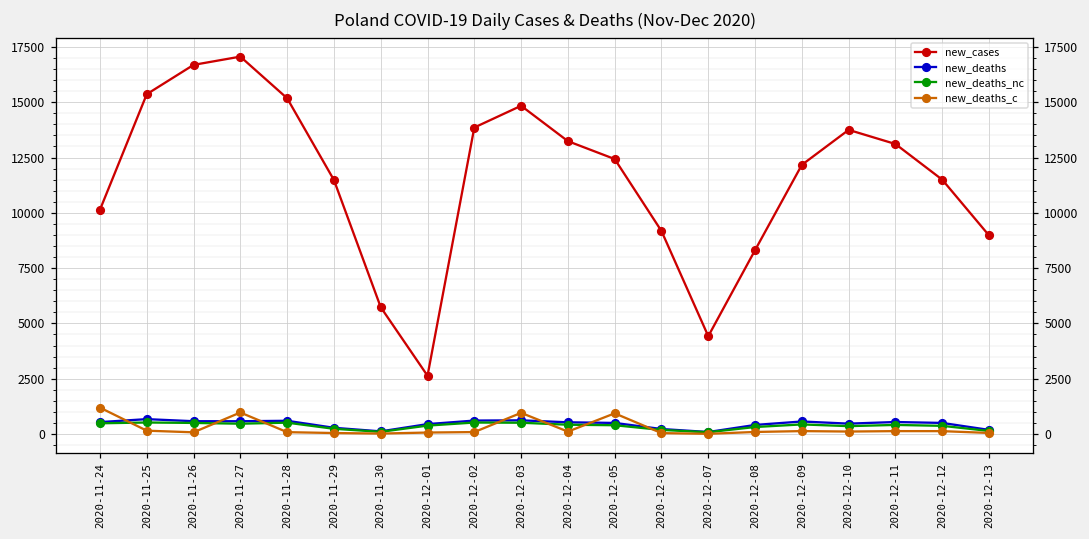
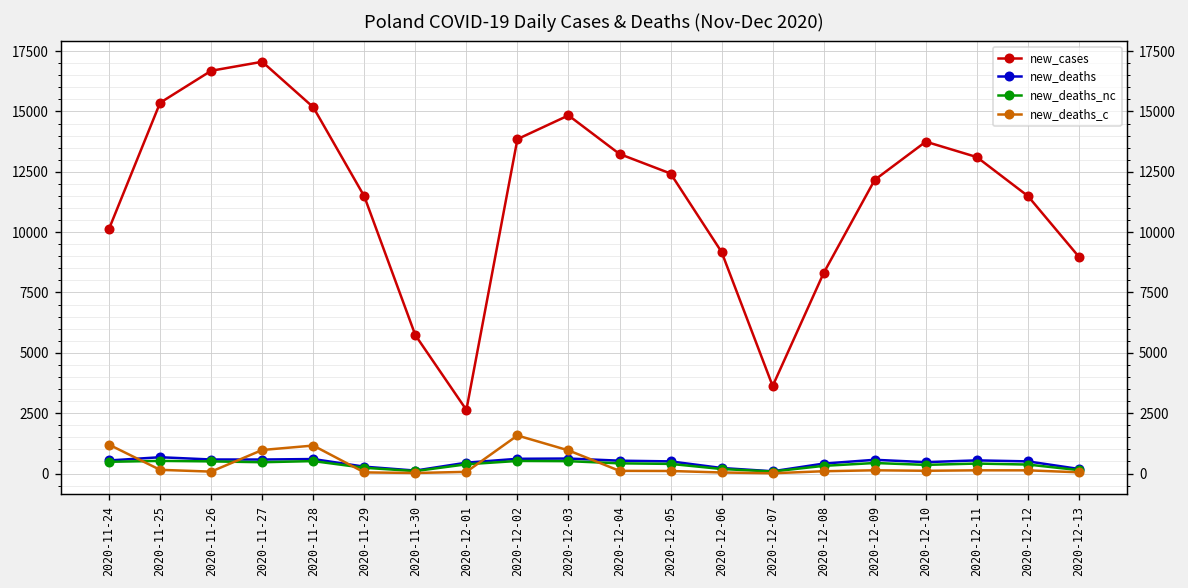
new_deaths_c, 2020-11-28: 100 -> 1200
new_deaths_c, 2020-12-02: 100 -> 1600
new_deaths_c, 2020-12-05: 900 -> 100
new_cases, 2020-12-07: 4400 -> 3600
